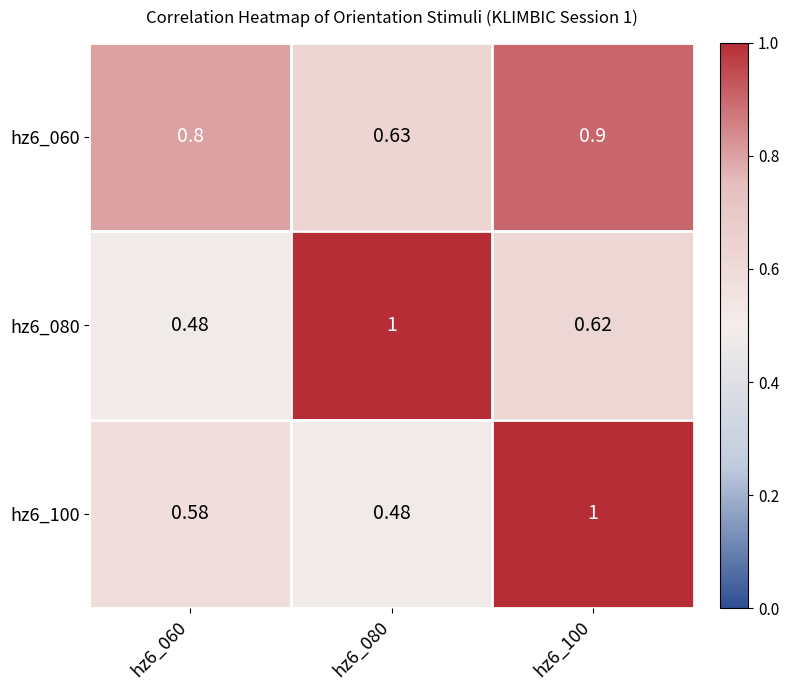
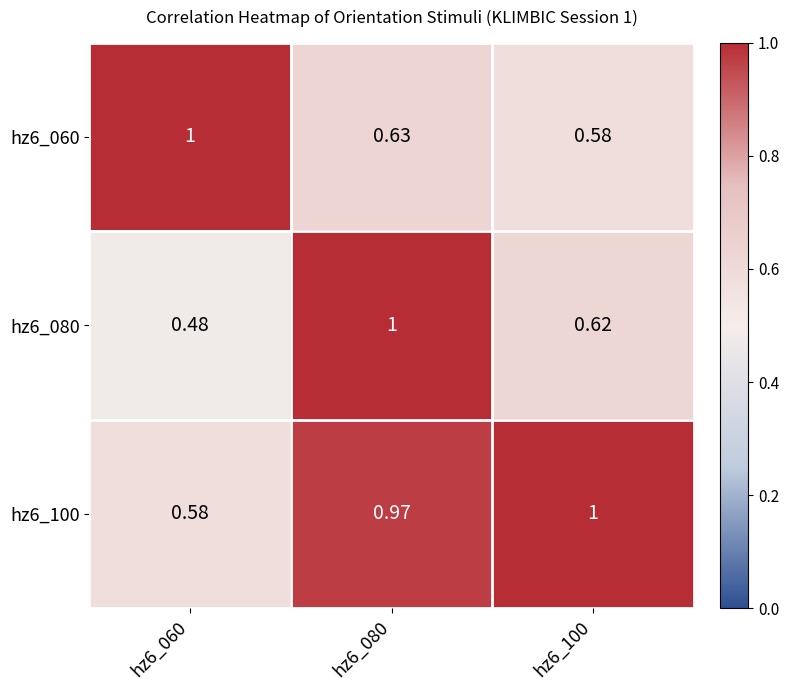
hz6_060, hz6_060: 0.8 -> 1
hz6_060, hz6_100: 0.9 -> 0.58
hz6_100, hz6_080: 0.48 -> 0.97
